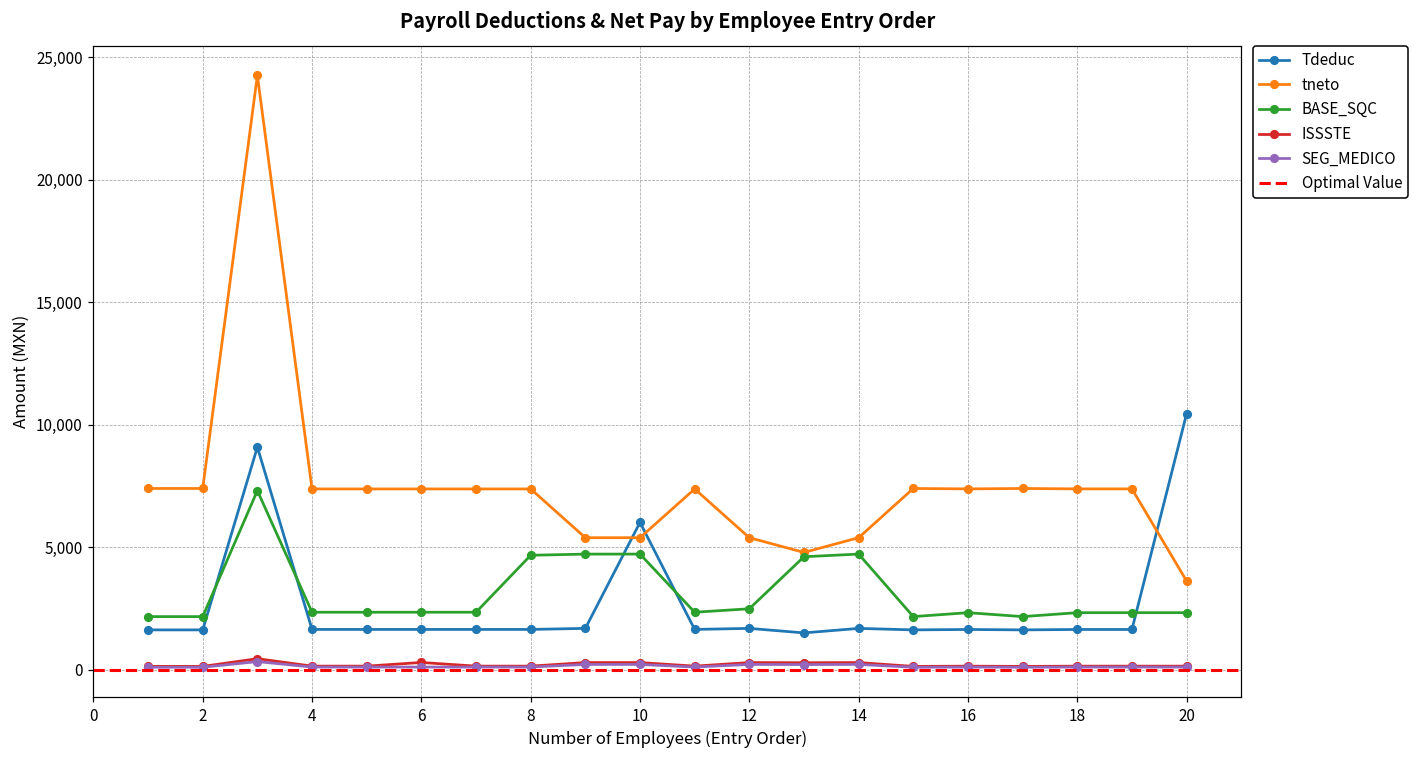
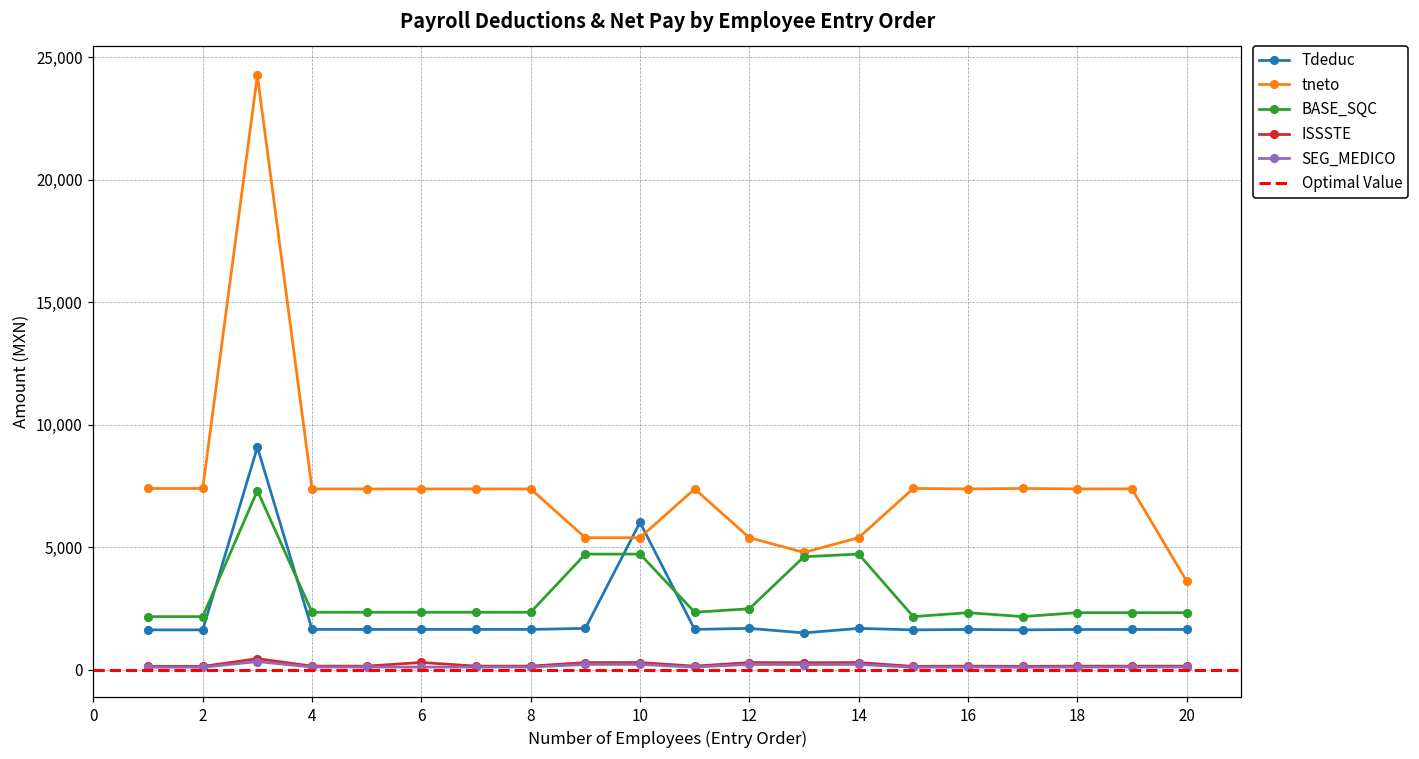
BASE_SQC, 8: 4,700 -> 2,300
Tdeduc, 20: 10,400 -> 1,600
